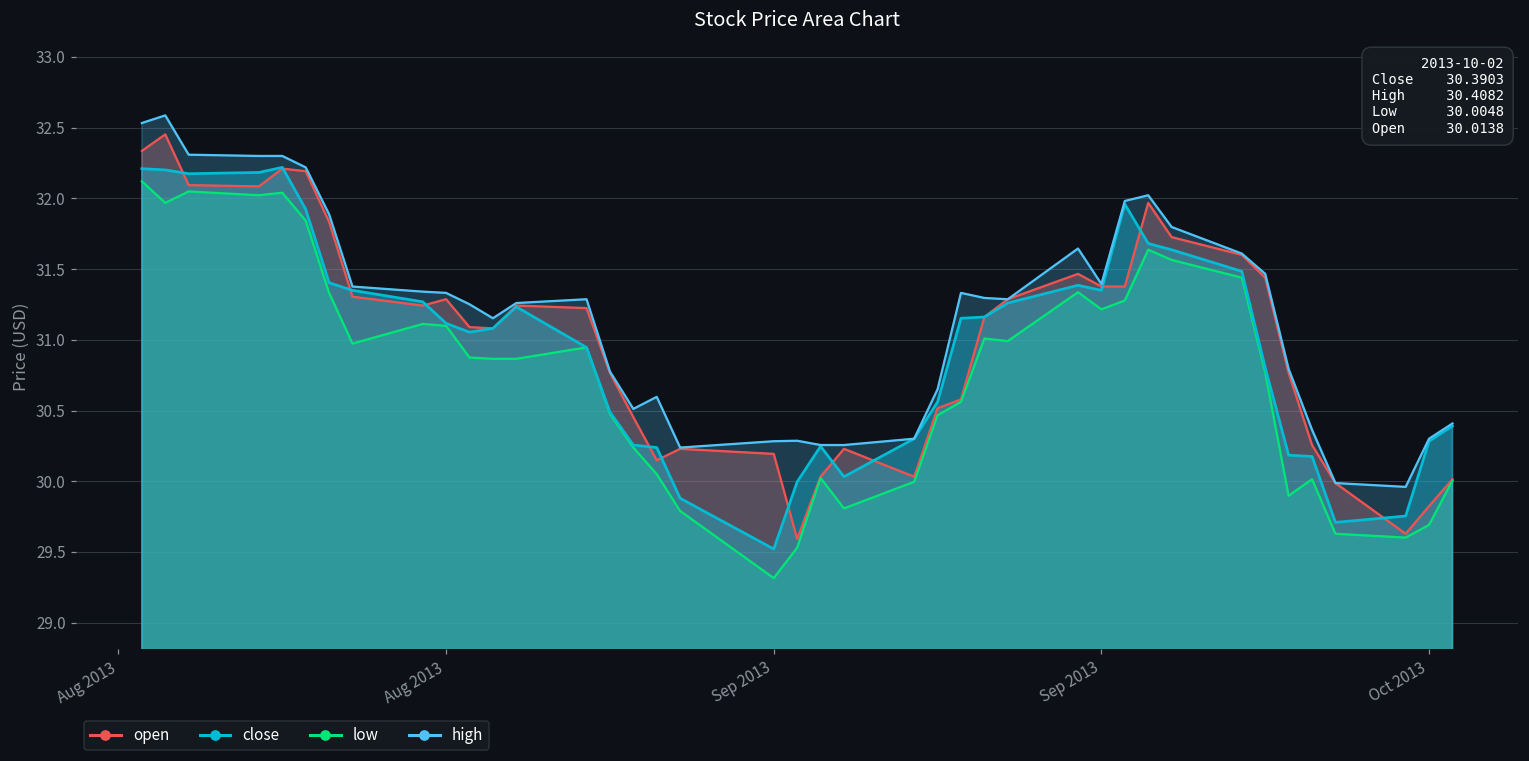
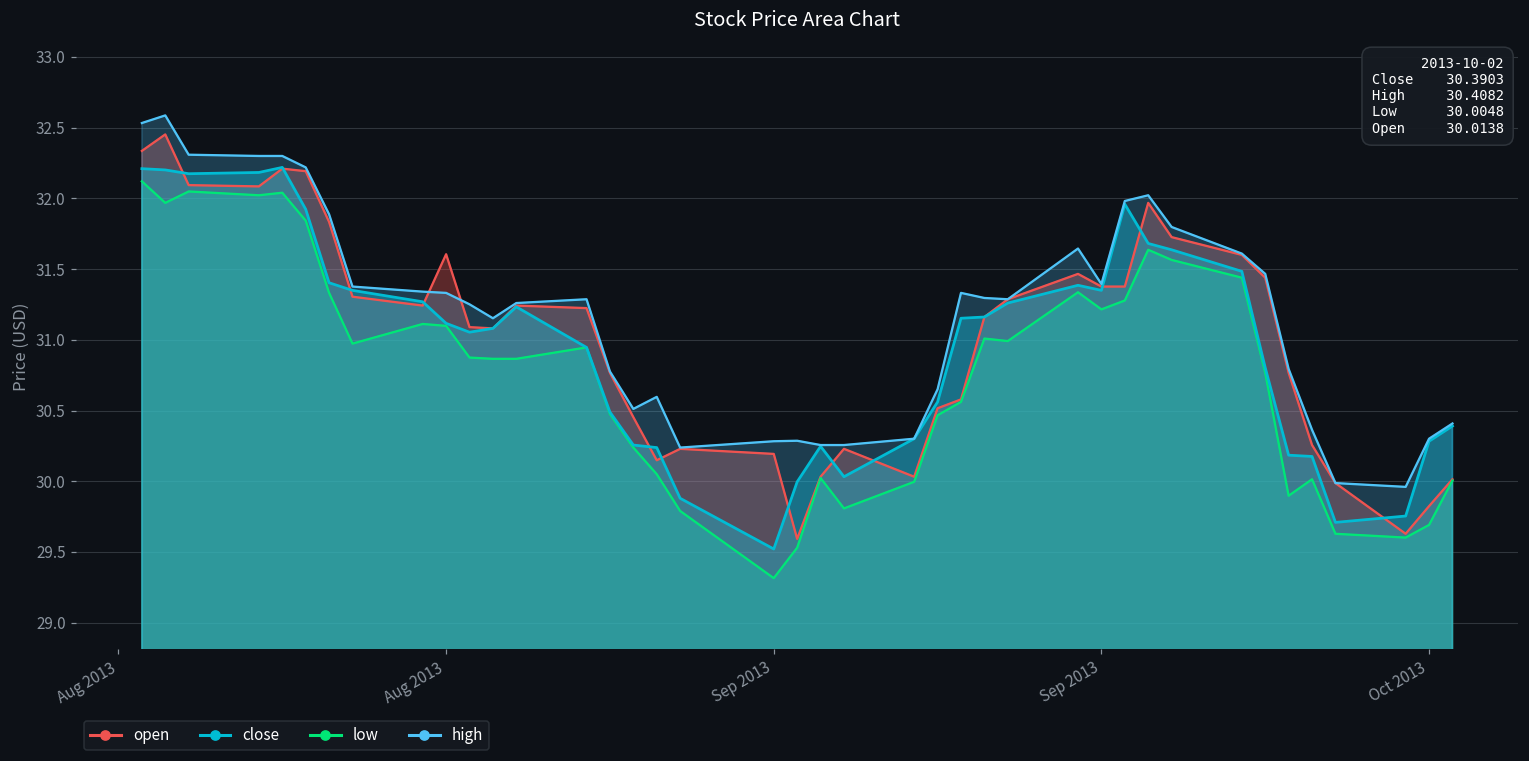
open, Aug 2013: 31.29 -> 31.60
